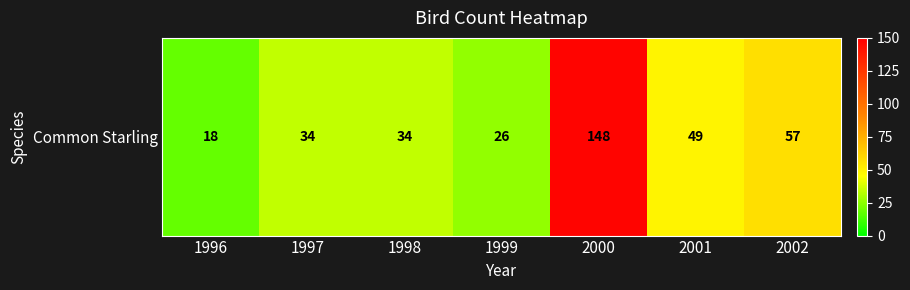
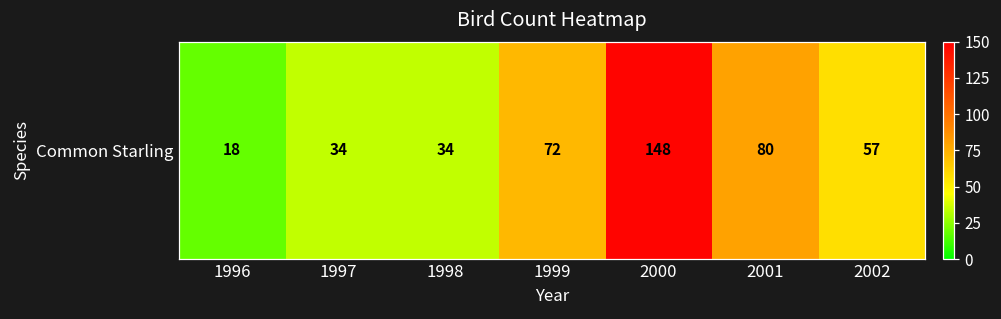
Common Starling, 1999: 26 -> 72
Common Starling, 2001: 49 -> 80
